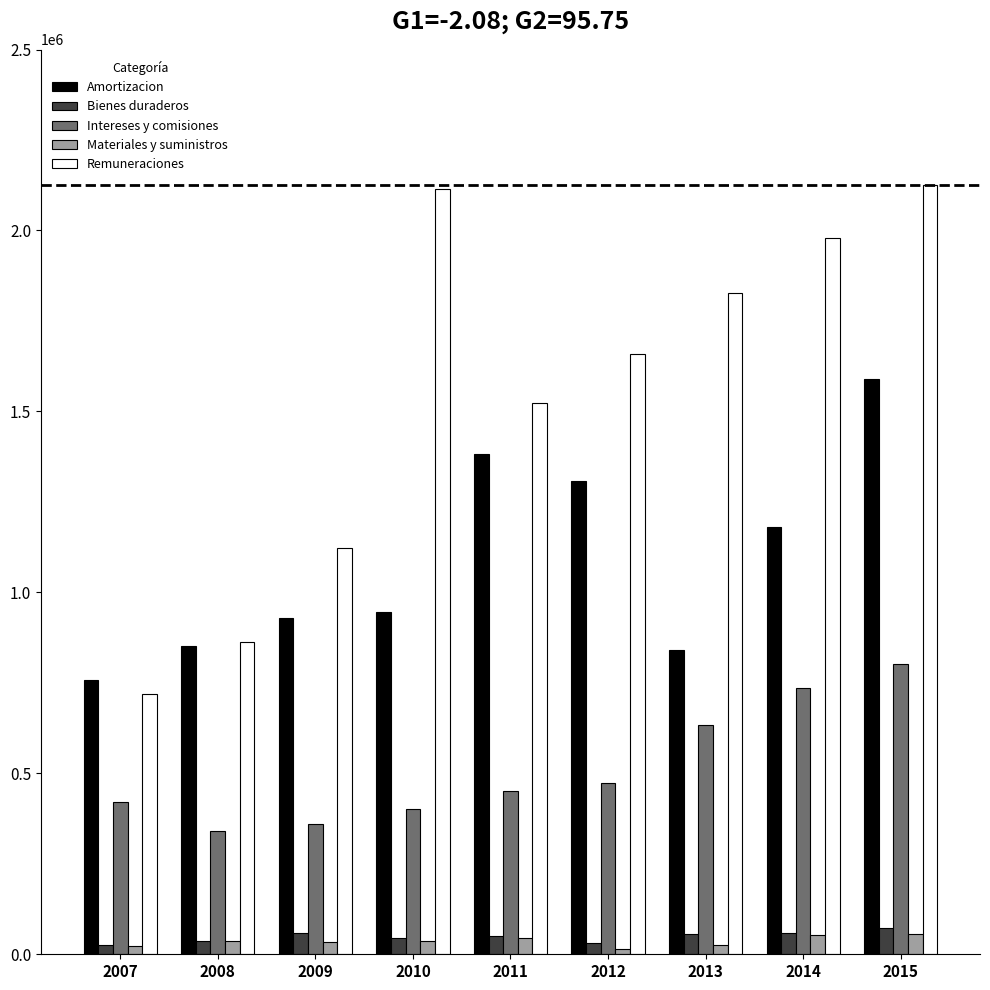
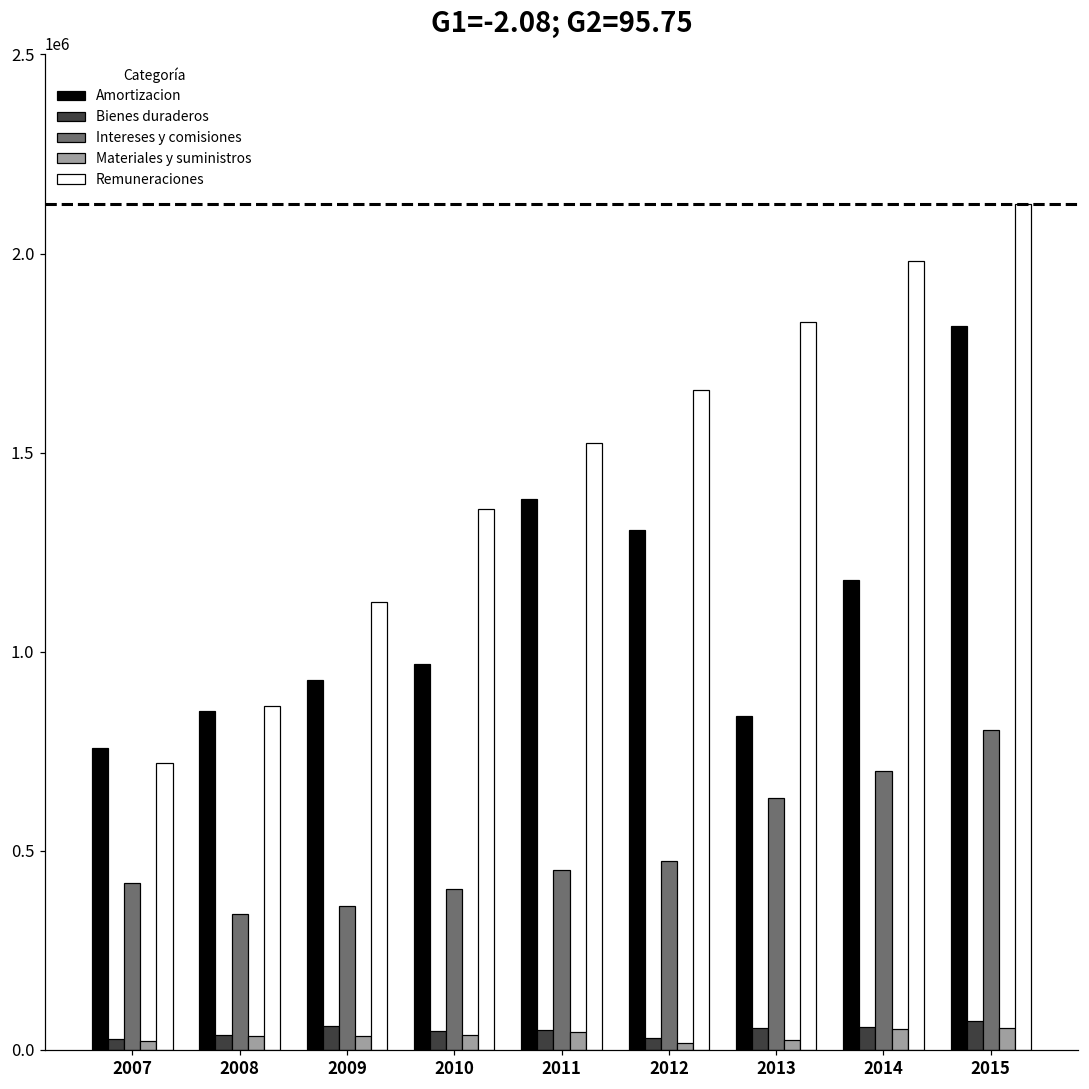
Amortizacion, 2010: 940000 -> 970000
Remuneraciones, 2010: 2110000 -> 1360000
Intereses y comisiones, 2014: 740000 -> 700000
Amortizacion, 2015: 1590000 -> 1820000
